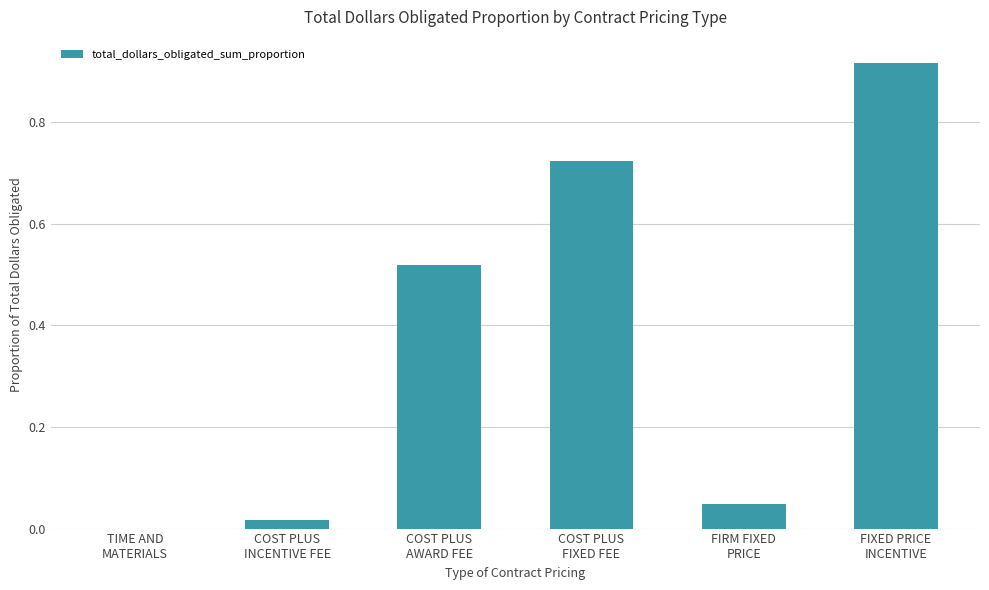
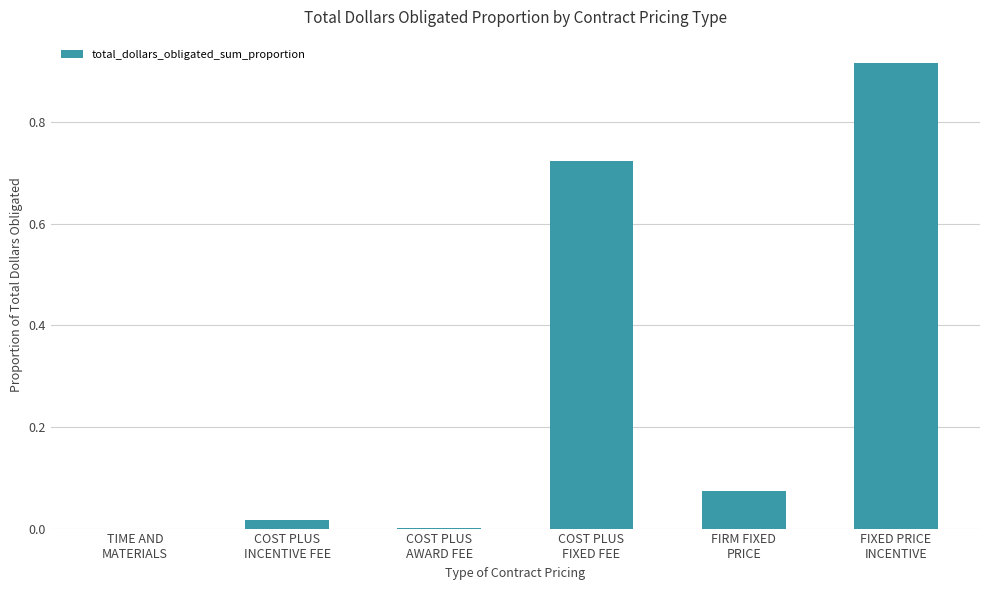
COST PLUS AWARD FEE: 0.52 -> 0.00
FIRM FIXED PRICE: 0.05 -> 0.07
